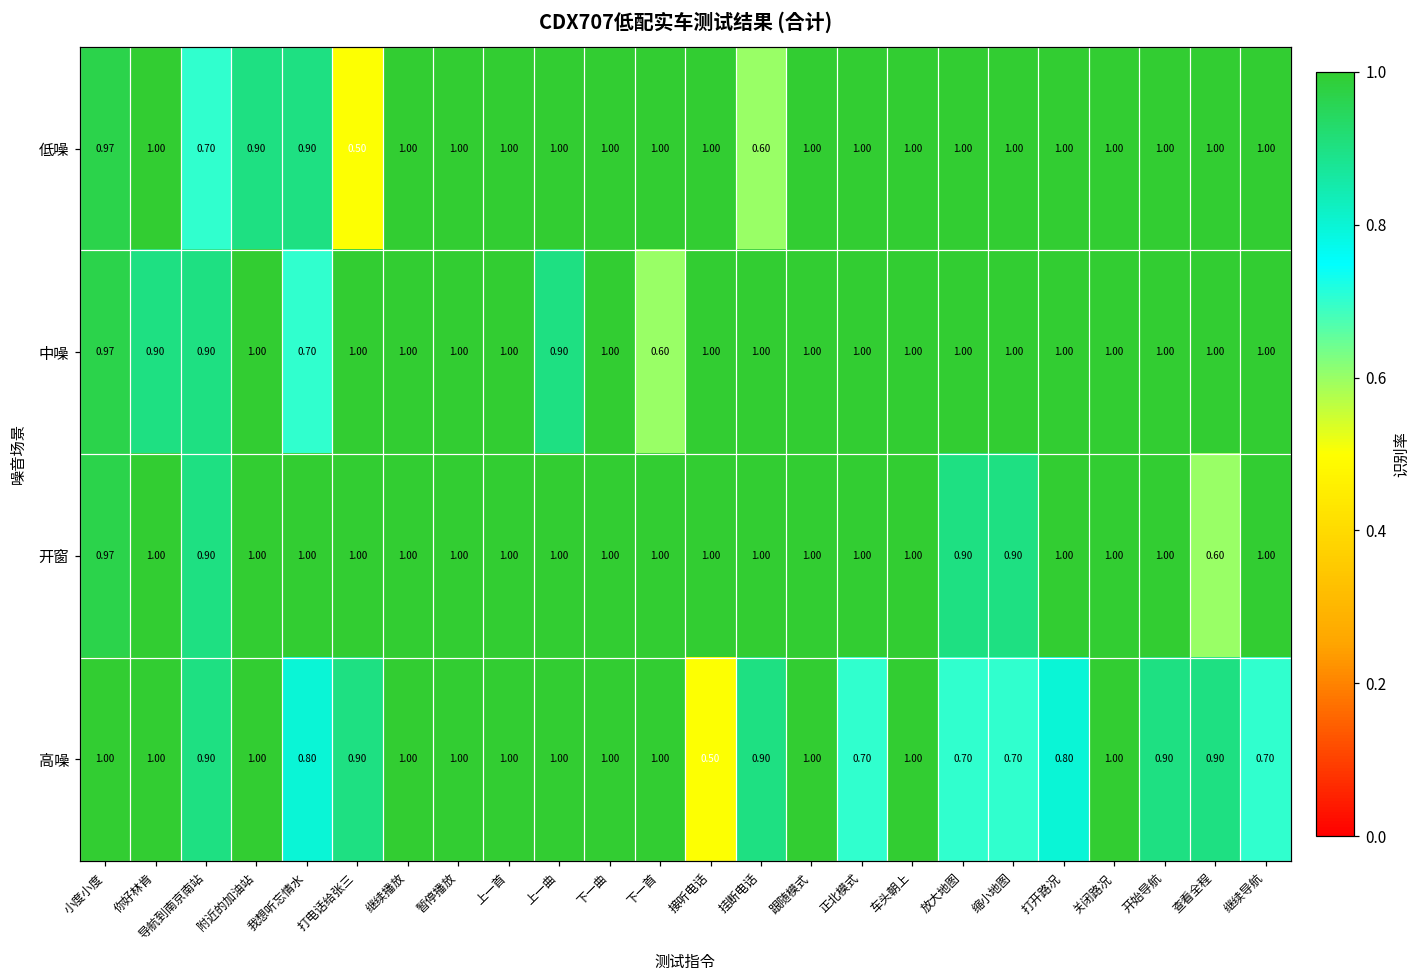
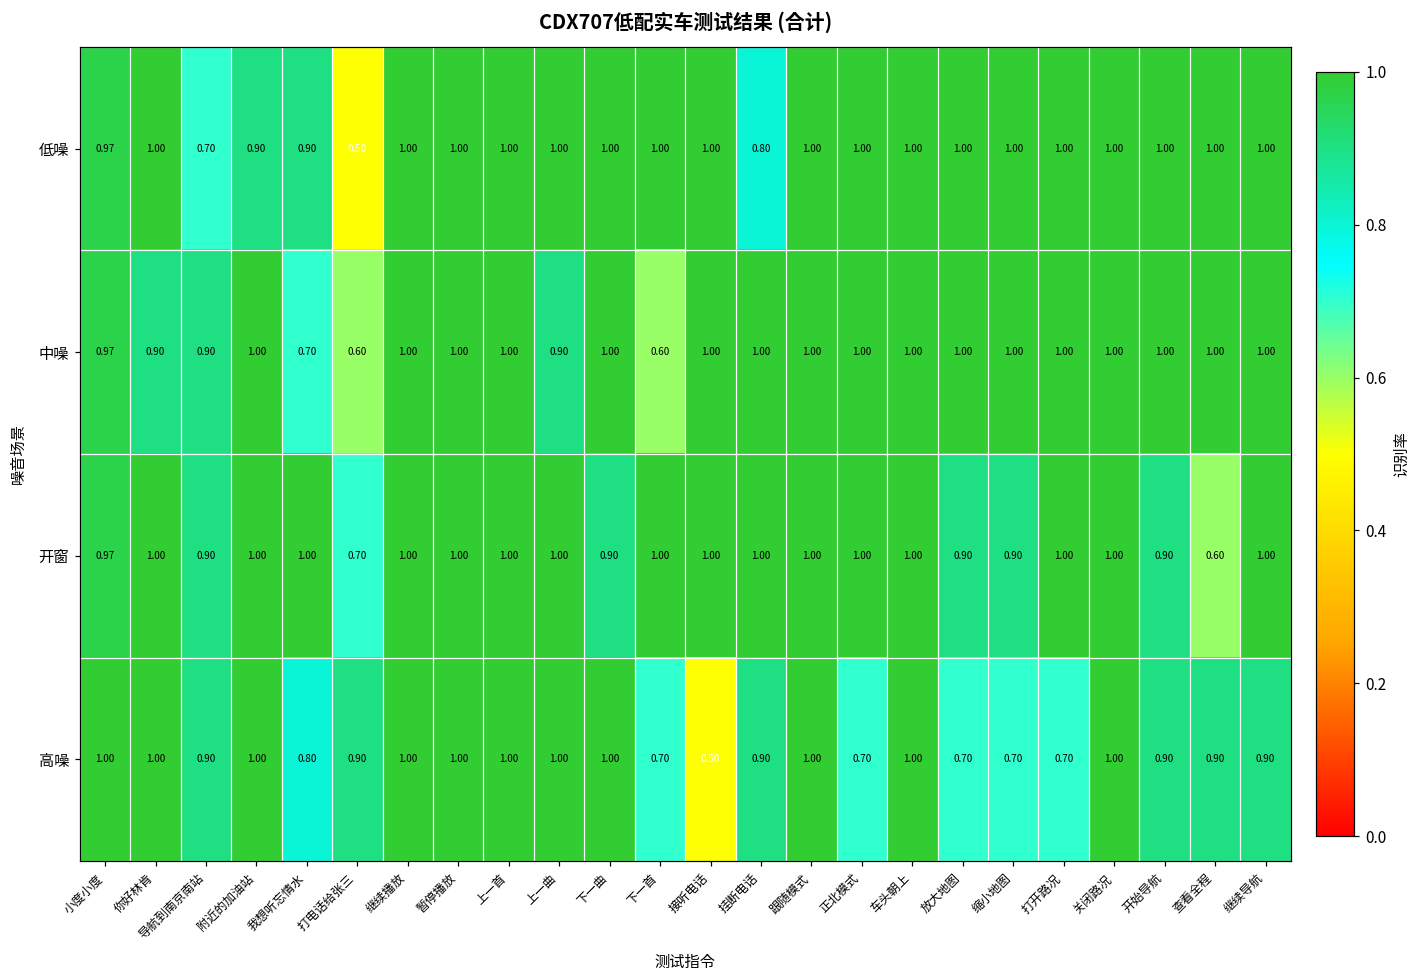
低噪, 挂断电话: 0.60 -> 0.80
中噪, 打电话给张三: 1.00 -> 0.60
开窗, 打电话给张三: 1.00 -> 0.70
开窗, 下一曲: 1.00 -> 0.90
开窗, 开始导航: 1.00 -> 0.90
高噪, 下一首: 1.00 -> 0.70
高噪, 打开路况: 0.80 -> 0.70
高噪, 继续导航: 0.70 -> 0.90
